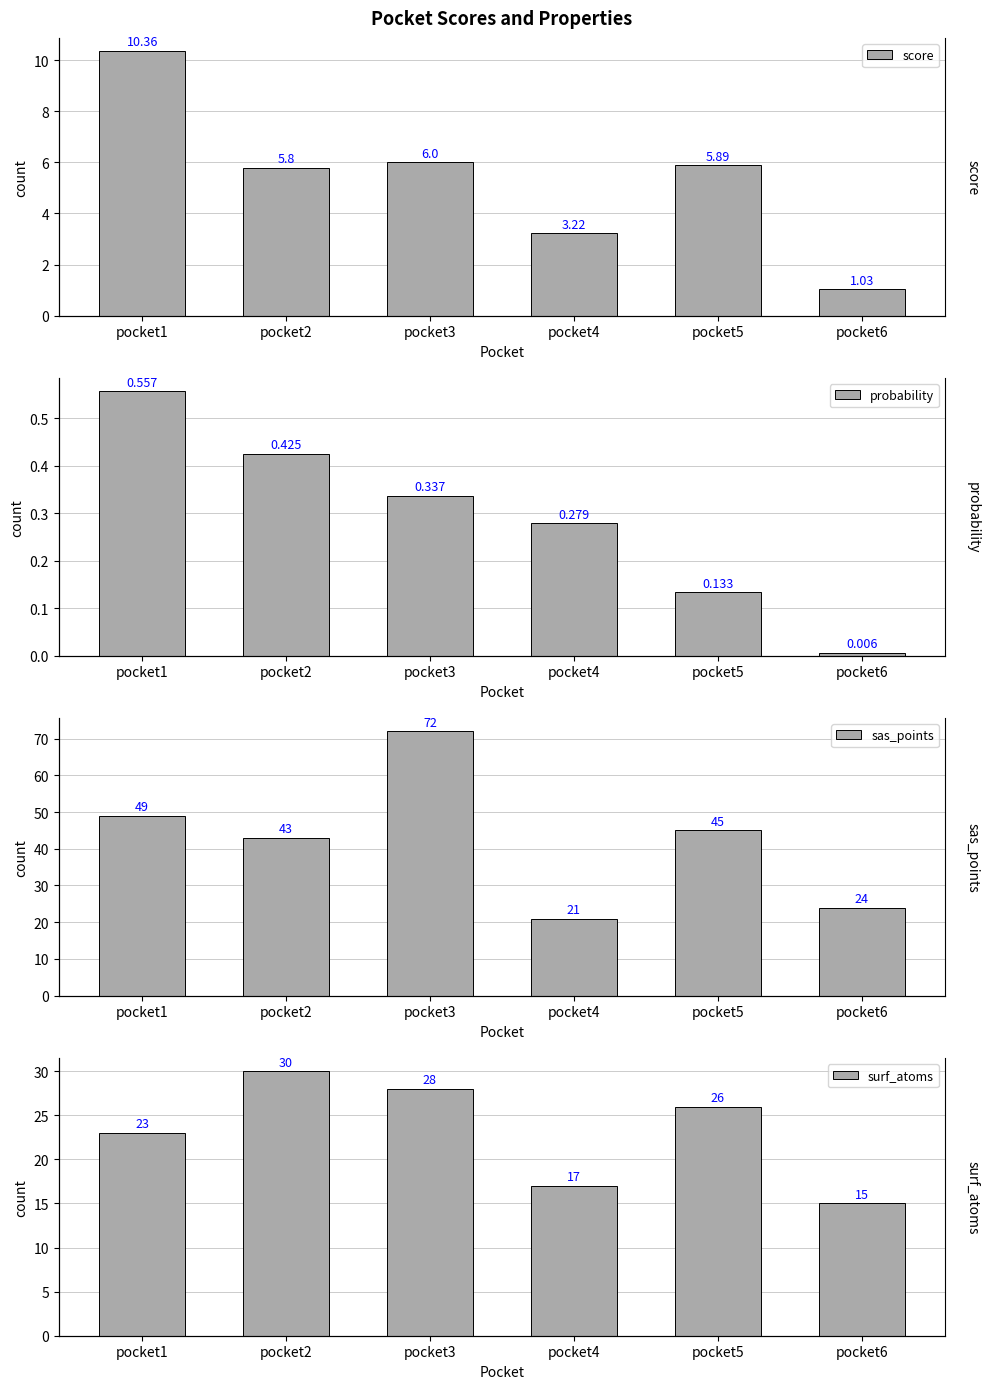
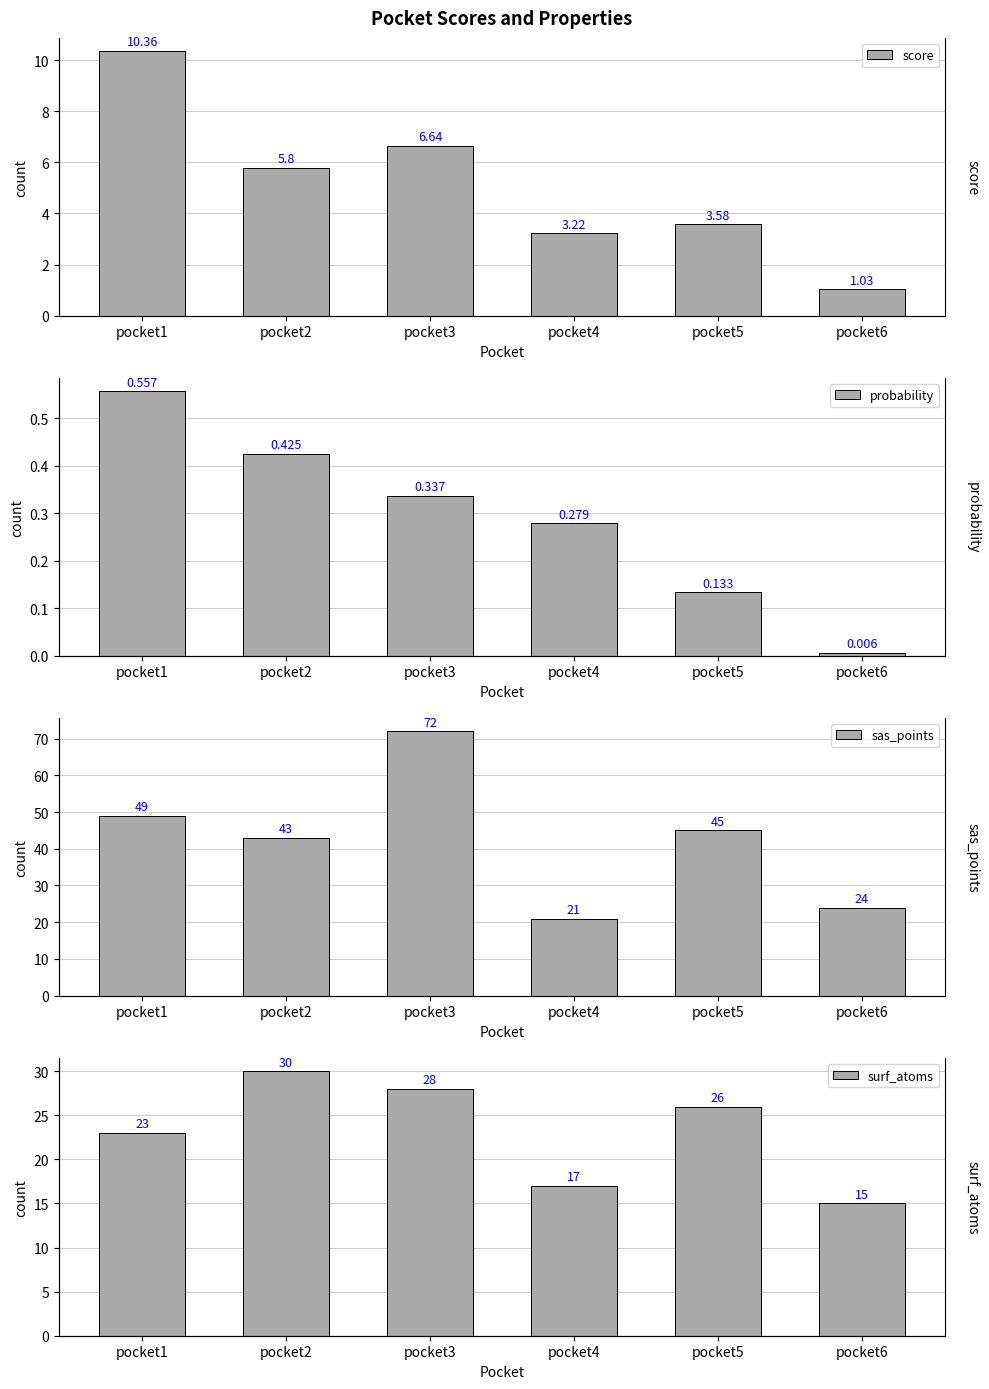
Pocket Scores and Properties, pocket3: 6.0 -> 6.64
Pocket Scores and Properties, pocket5: 5.89 -> 3.58
